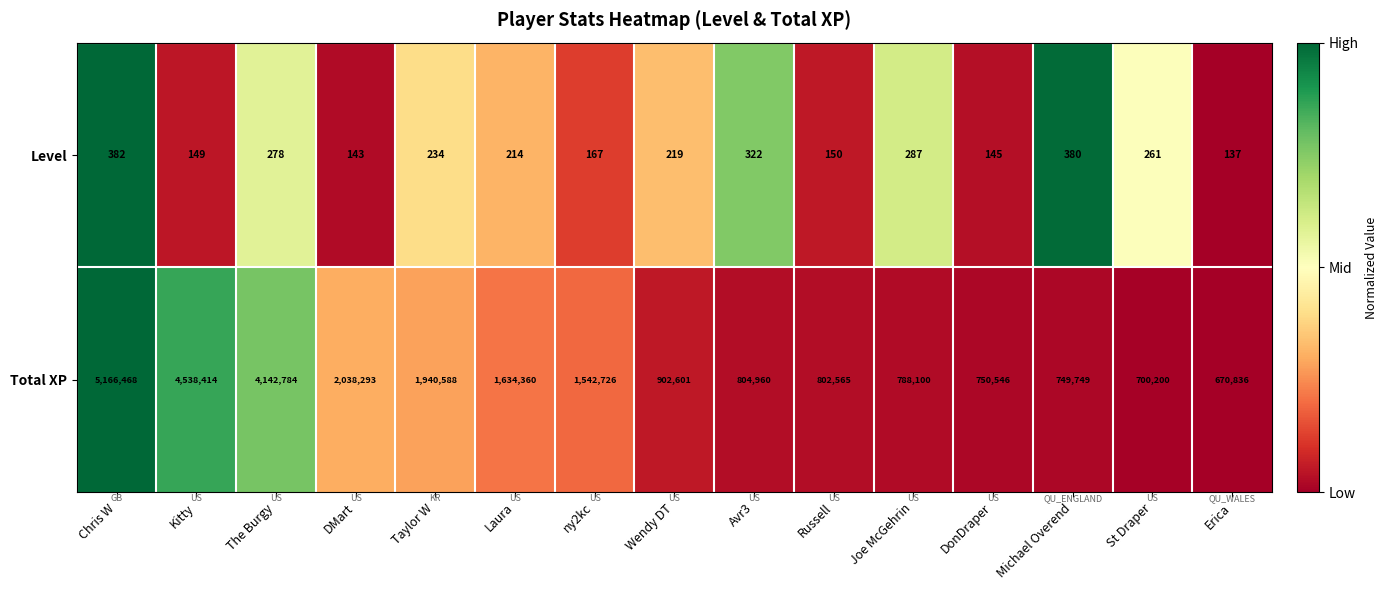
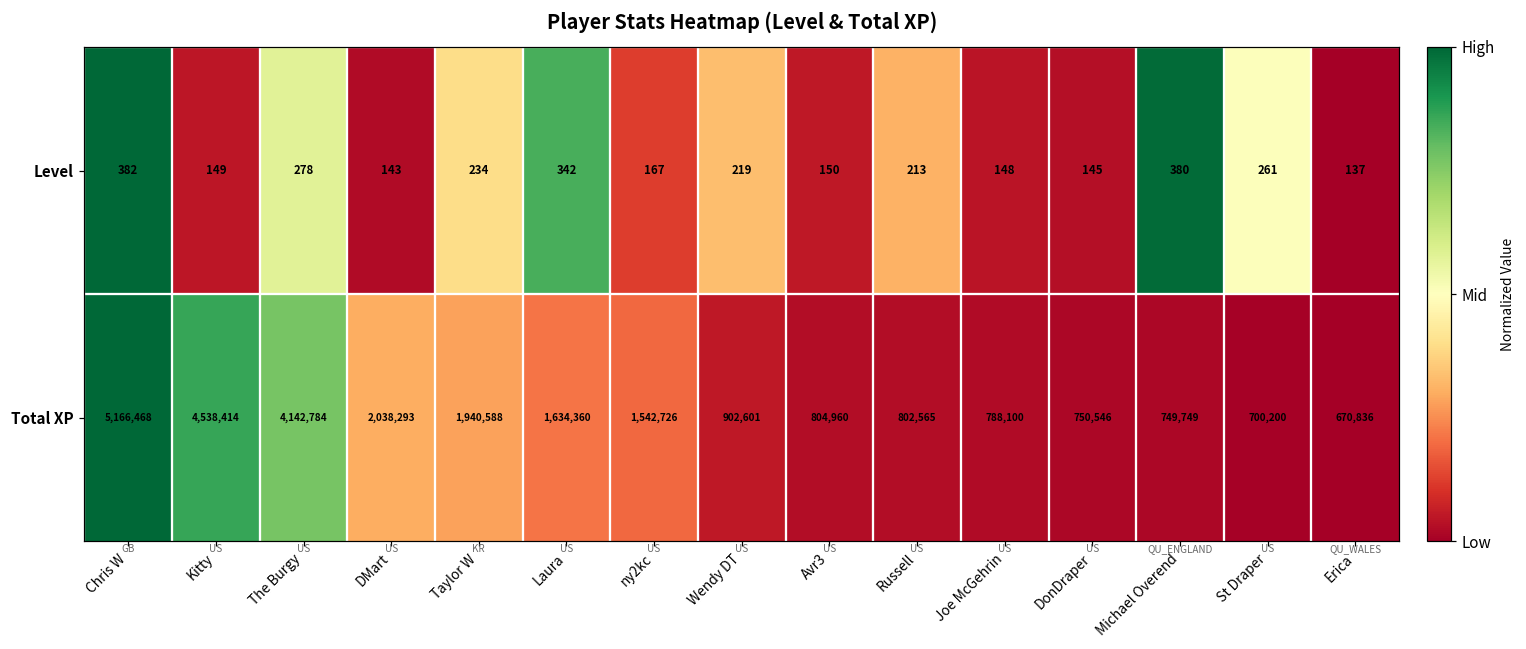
Level, Laura: 214 -> 342
Level, Avr3: 322 -> 150
Level, Russell: 150 -> 213
Level, Joe McGehrin: 287 -> 148
